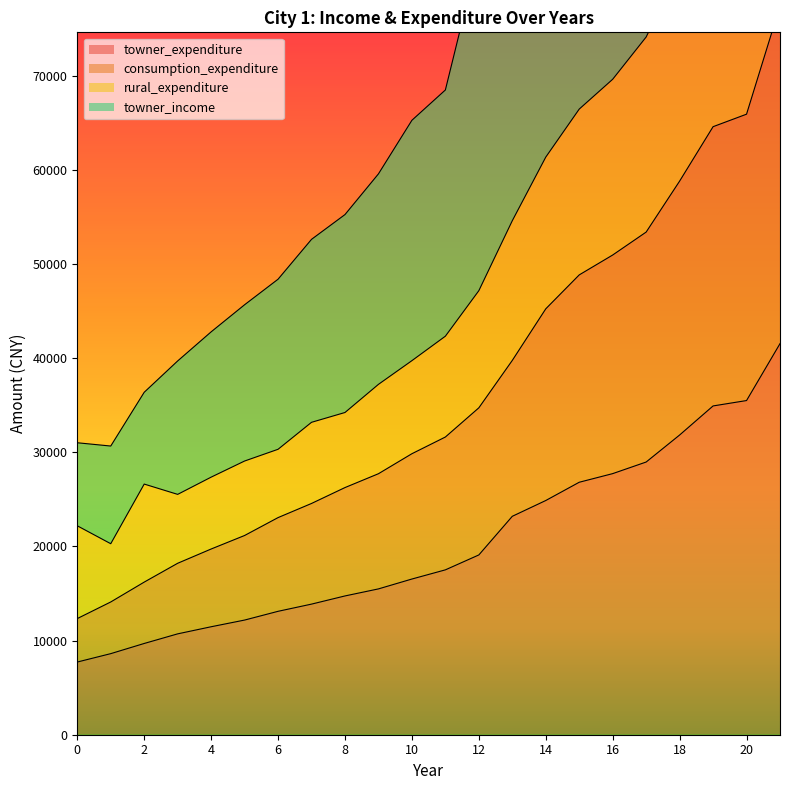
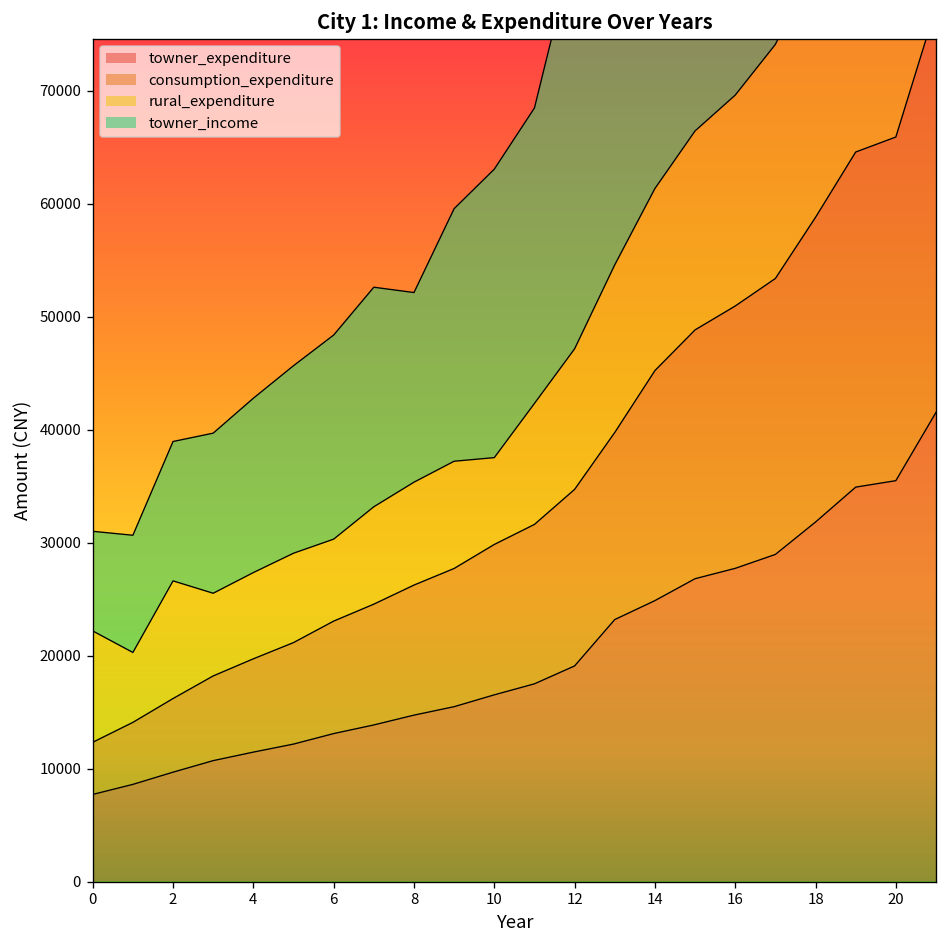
towner_income, 2: 10000 -> 12000
rural_expenditure, 8: 8000 -> 9000
towner_income, 8: 21000 -> 17000
rural_expenditure, 10: 10000 -> 8000
